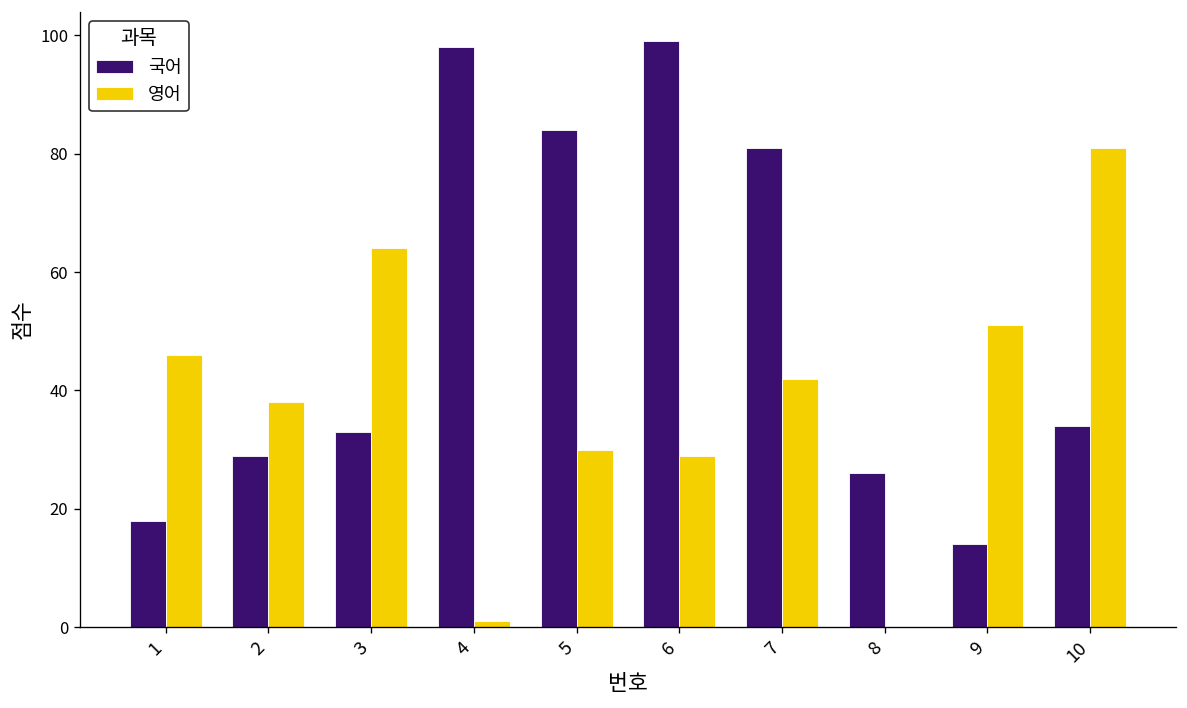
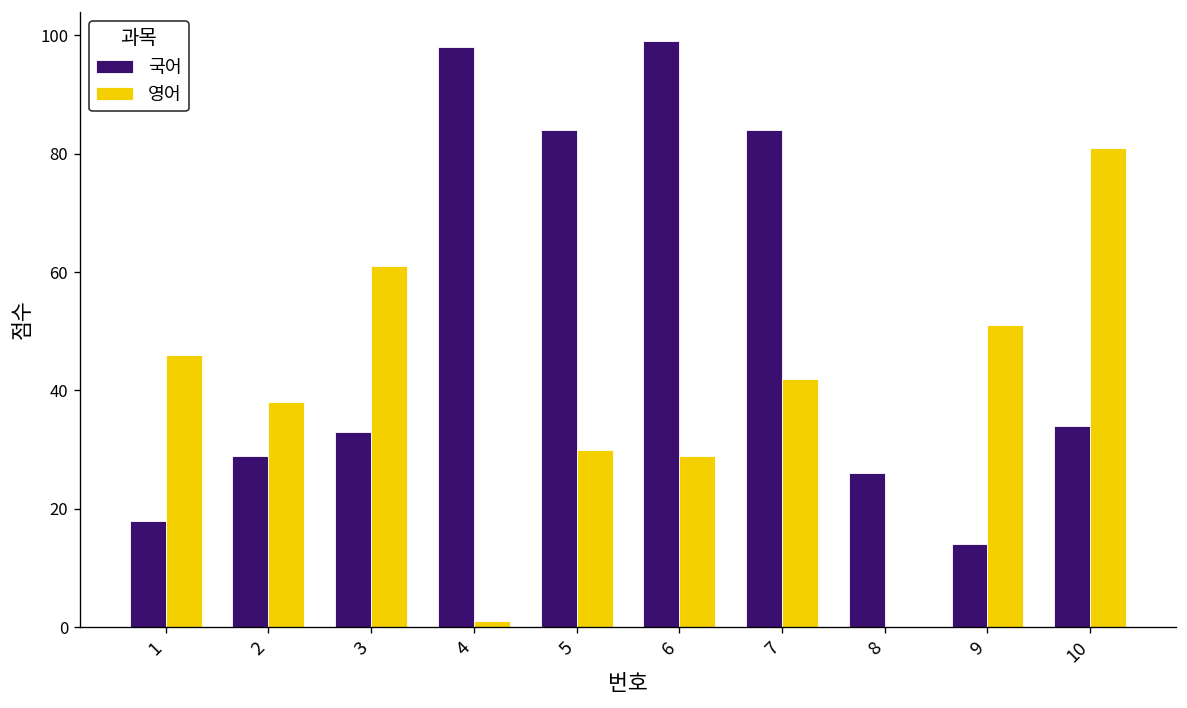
영어, 3: 64 -> 61
국어, 7: 81 -> 84
